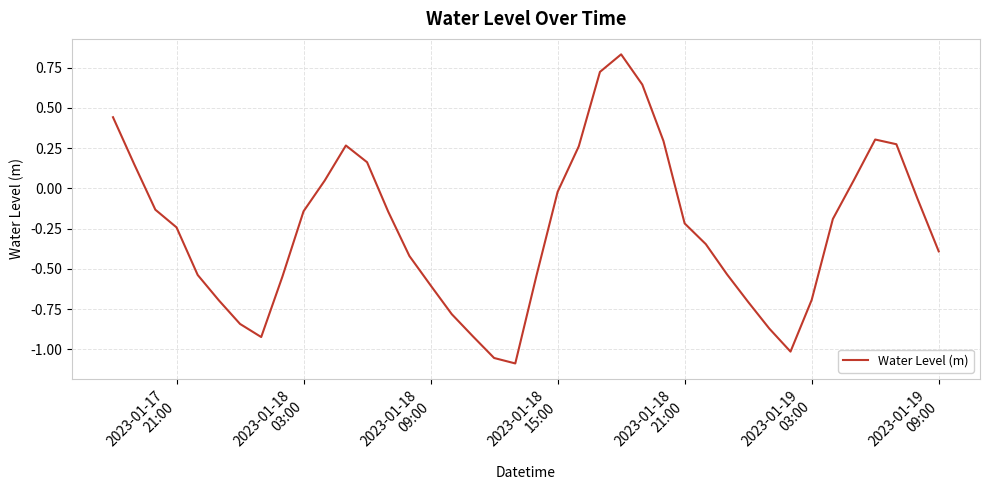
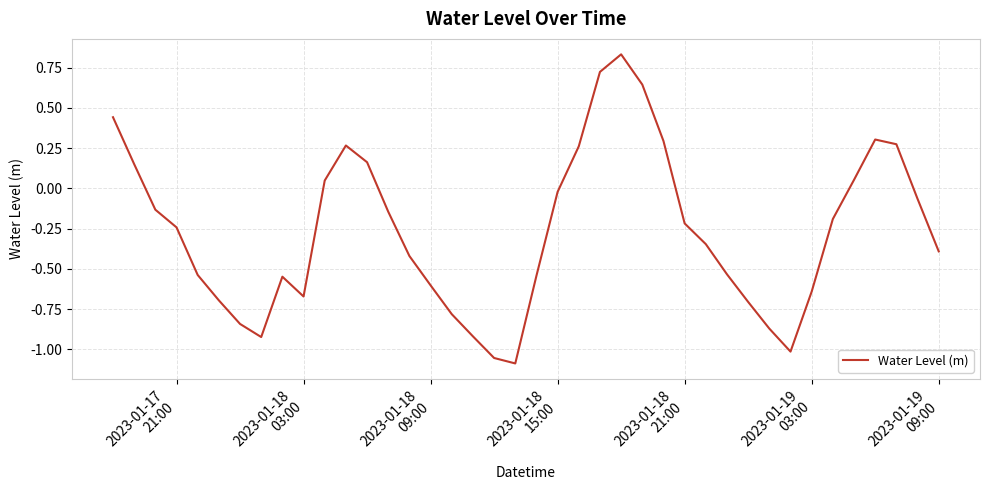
2023-01-18 03:00: -0.14 -> -0.67
2023-01-19 03:00: -0.69 -> -0.64
